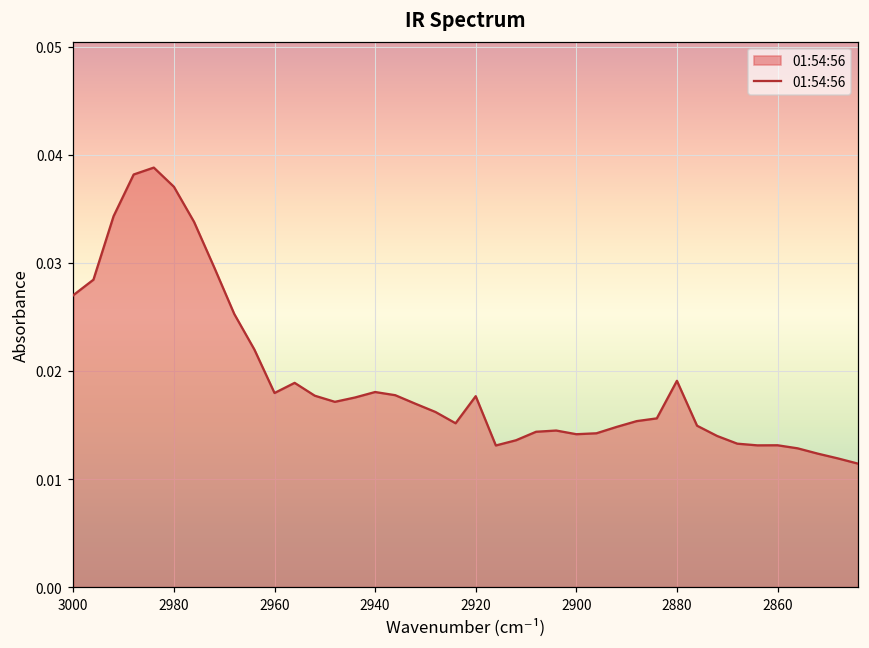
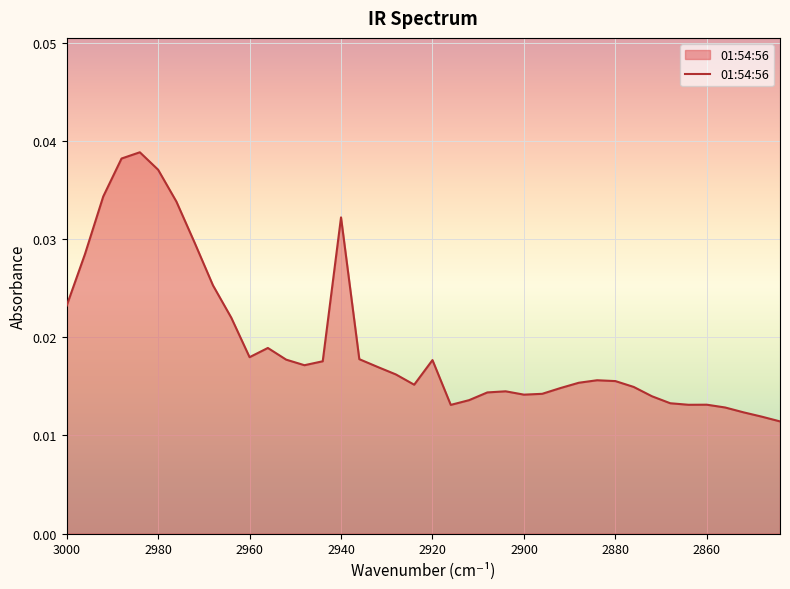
3000: 0.027 -> 0.023
2940: 0.018 -> 0.032
2880: 0.019 -> 0.016
